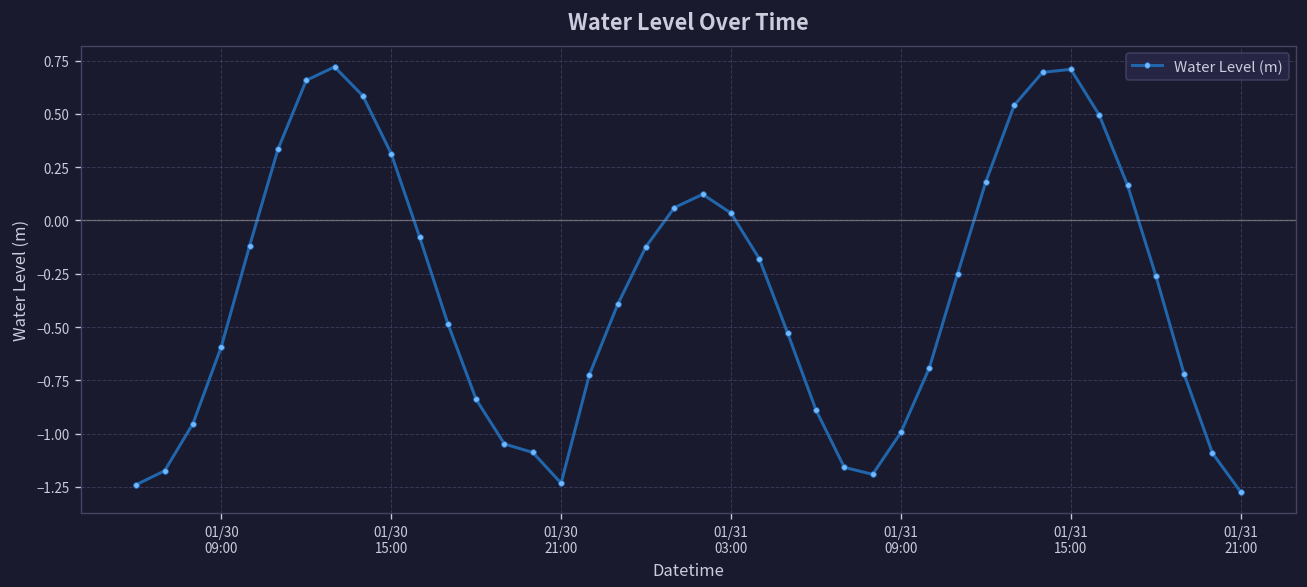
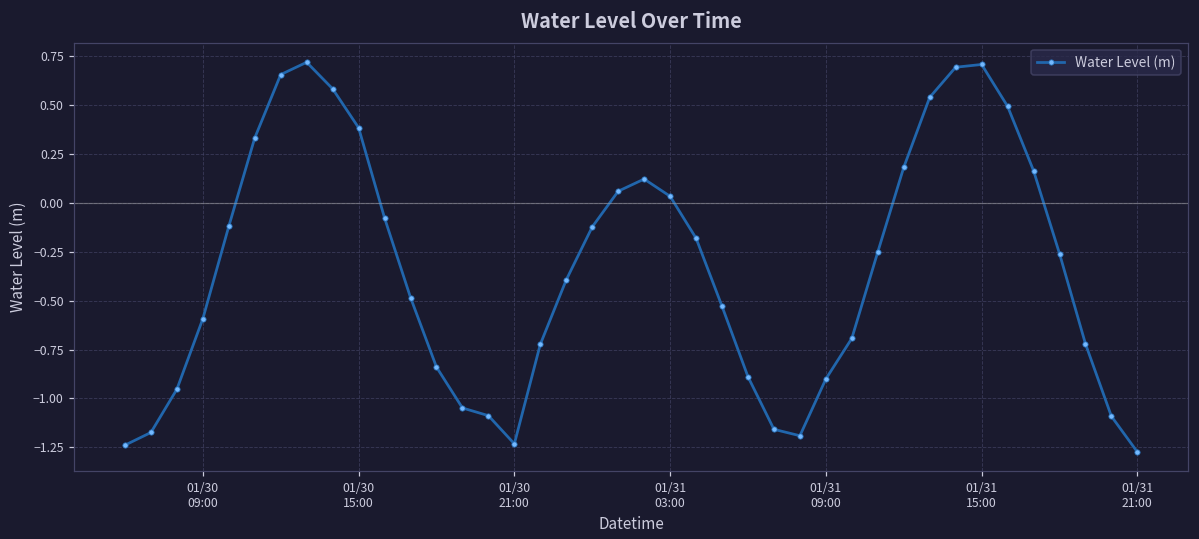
01/30 15:00: 0.31 -> 0.39
01/31 09:00: -0.99 -> -0.90
